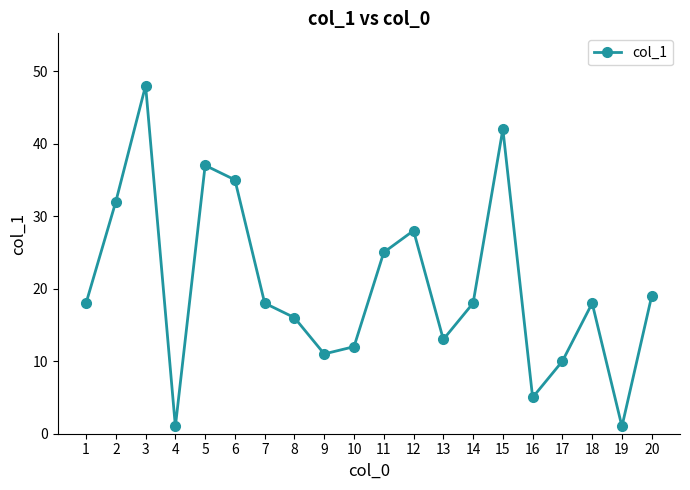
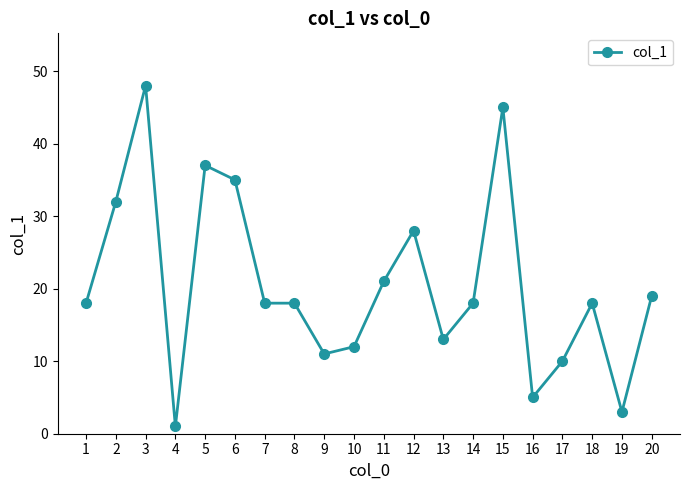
8: 16 -> 18
11: 25 -> 21
15: 42 -> 45
19: 1 -> 3
